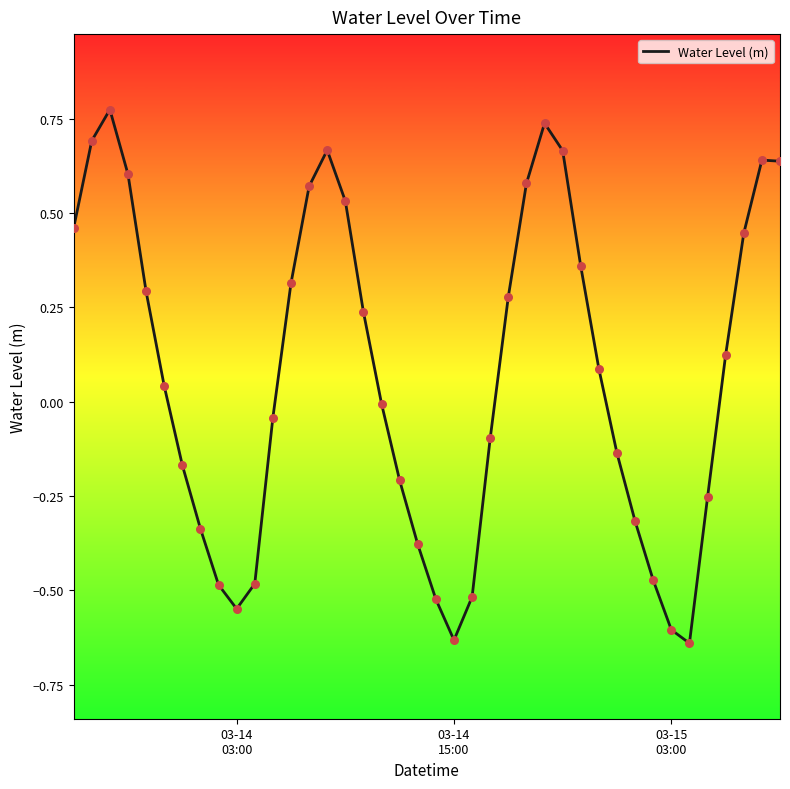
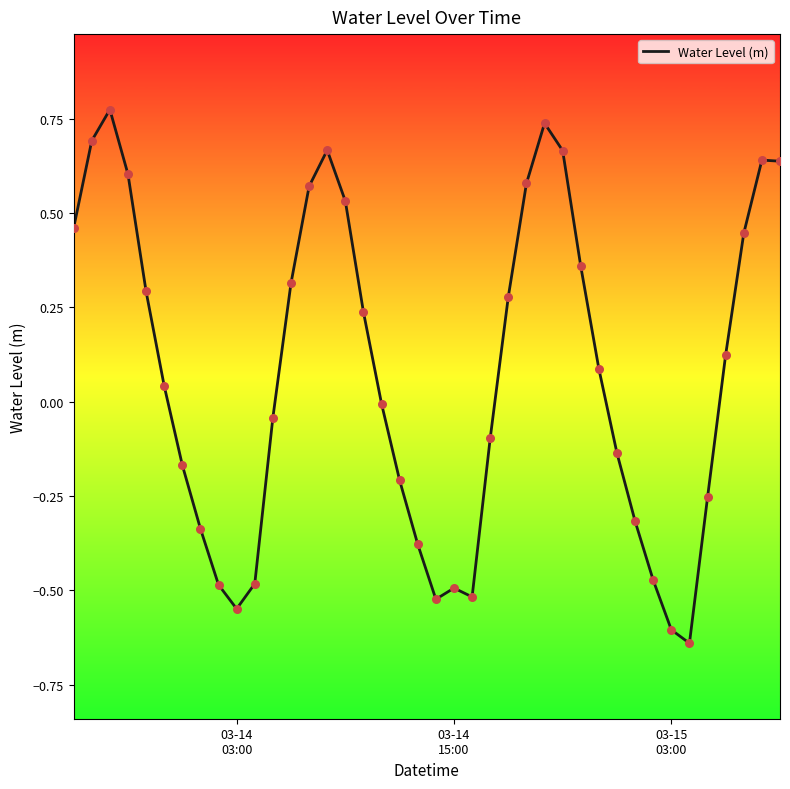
03-14 15:00: -0.63 -> -0.49
